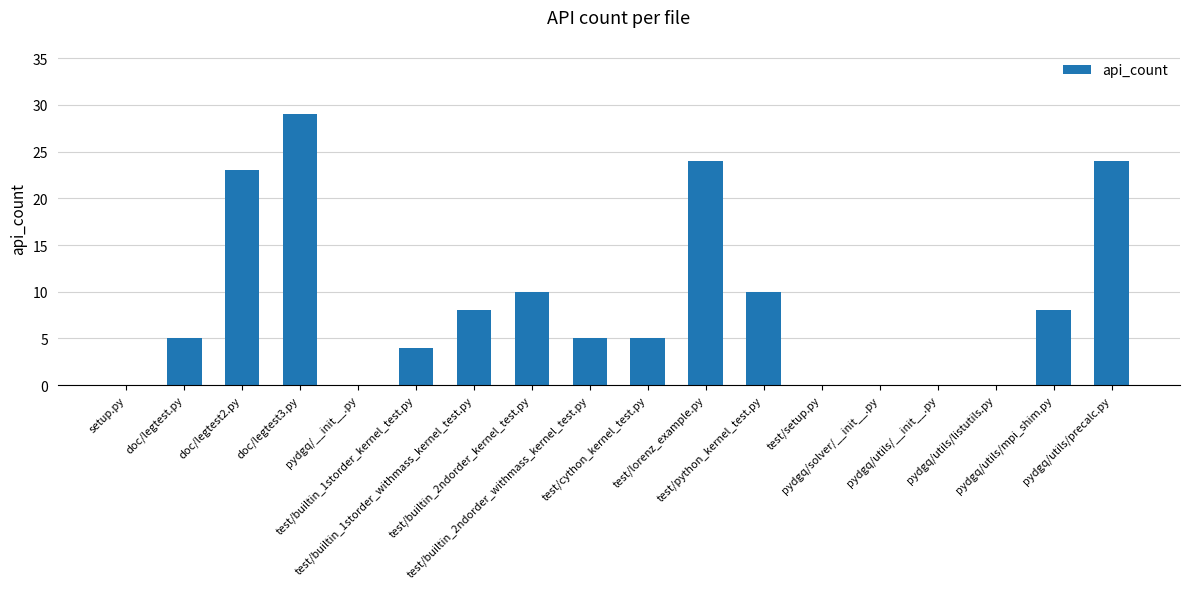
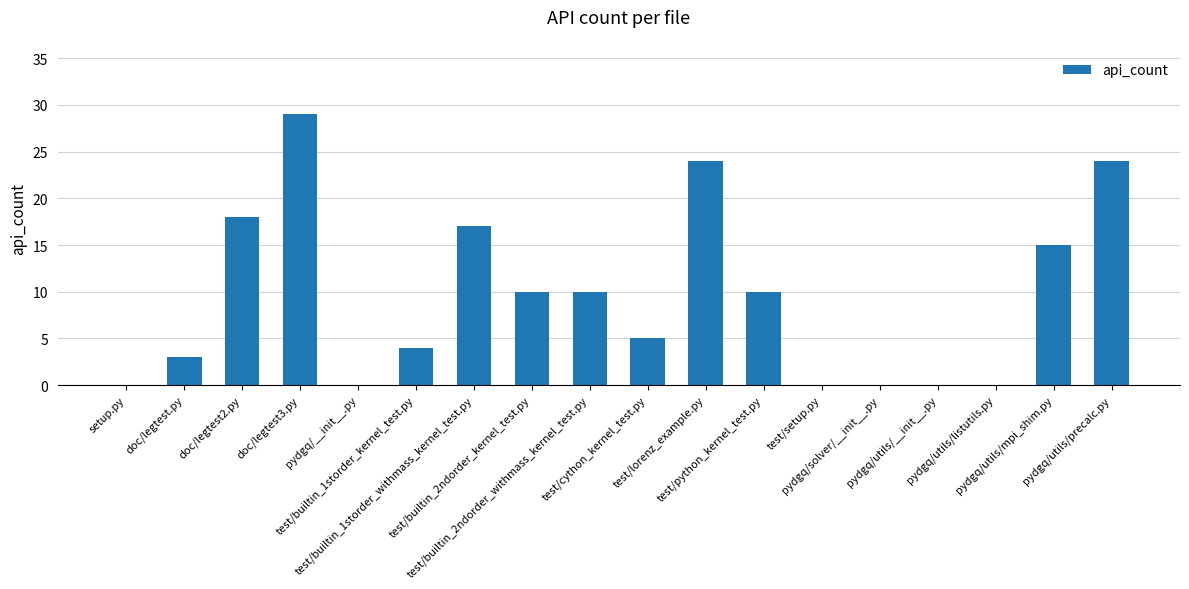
doc/legtest.py: 5 -> 3
doc/legtest2.py: 23 -> 18
test/builtin_1storder_withmass_kernel_test.py: 8 -> 17
test/builtin_2ndorder_withmass_kernel_test.py: 5 -> 10
pydgq/utils/mpi_shim.py: 8 -> 15
